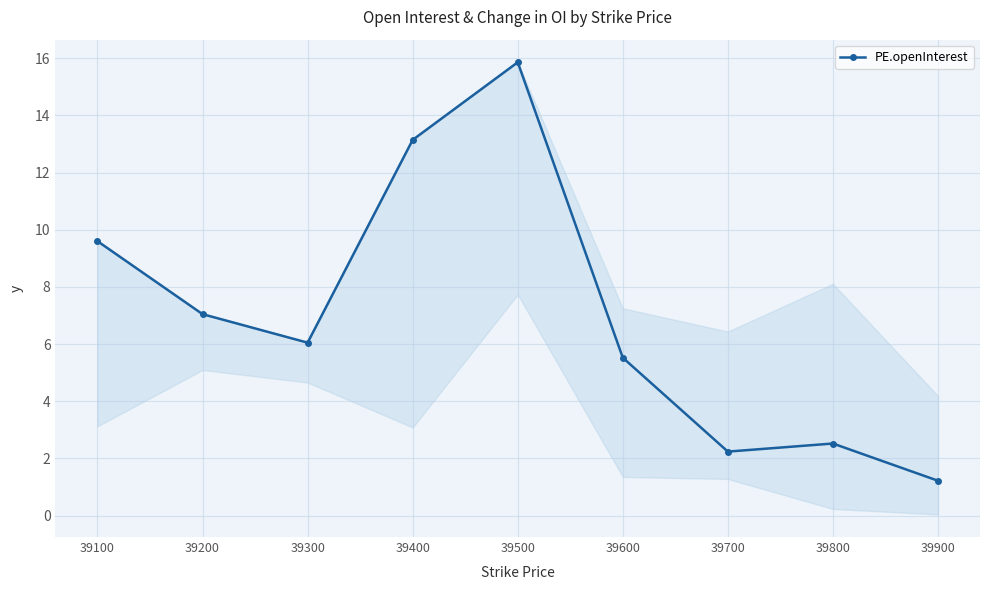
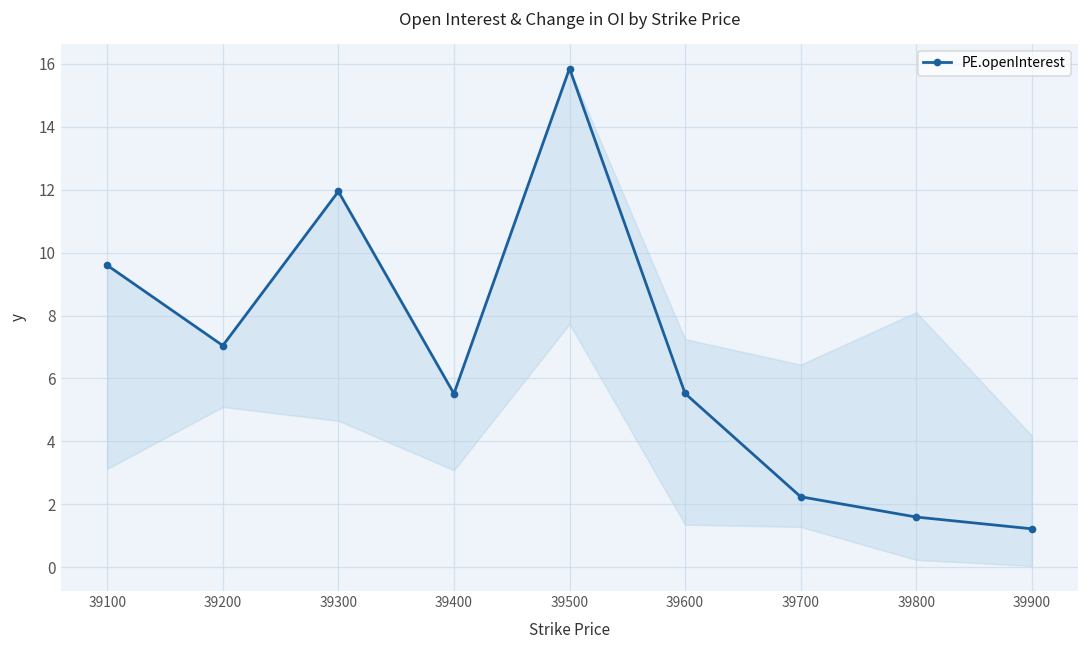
PE.openInterest, 39300: 6.0 -> 11.9
PE.openInterest, 39400: 13.1 -> 5.5
PE.openInterest, 39800: 2.5 -> 1.6
